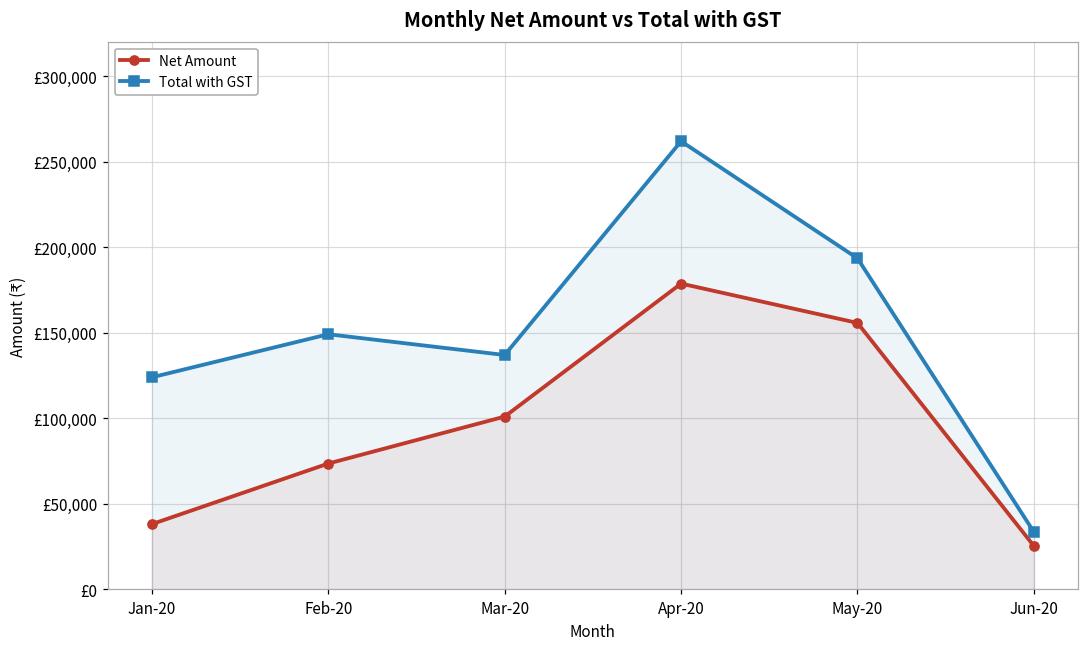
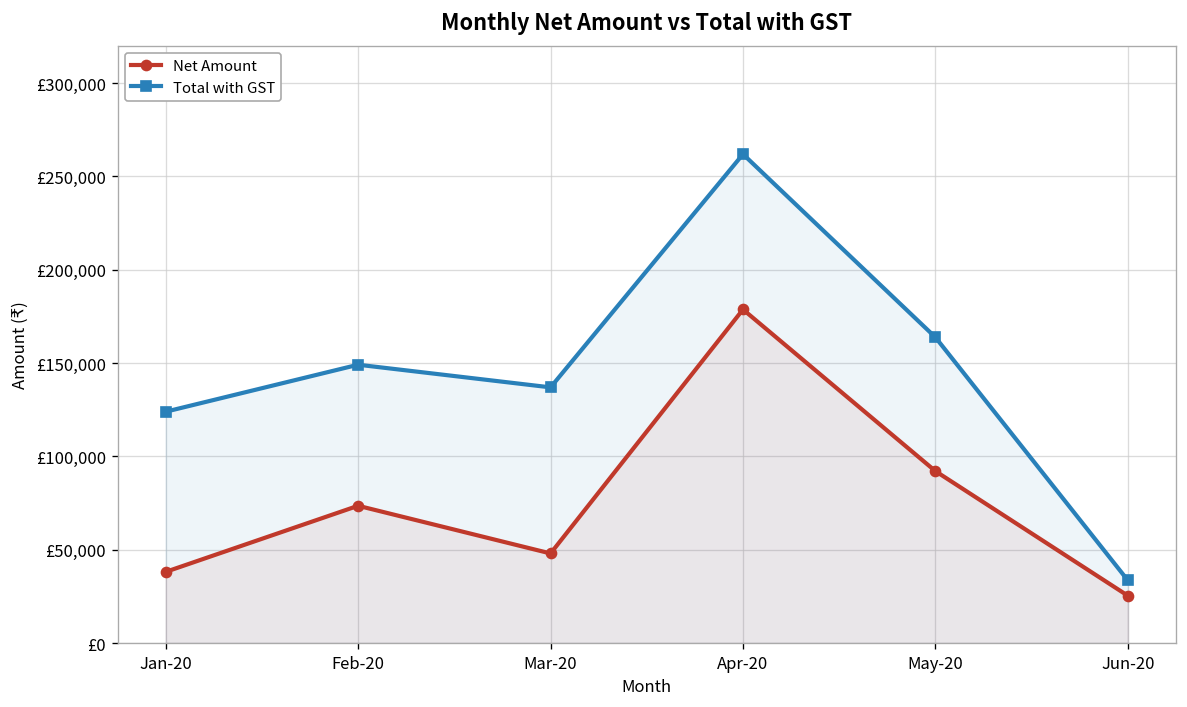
Net Amount, Mar-20: £101,000 -> £48,000
Net Amount, May-20: £156,000 -> £92,000
Total with GST, May-20: £193,000 -> £164,000
